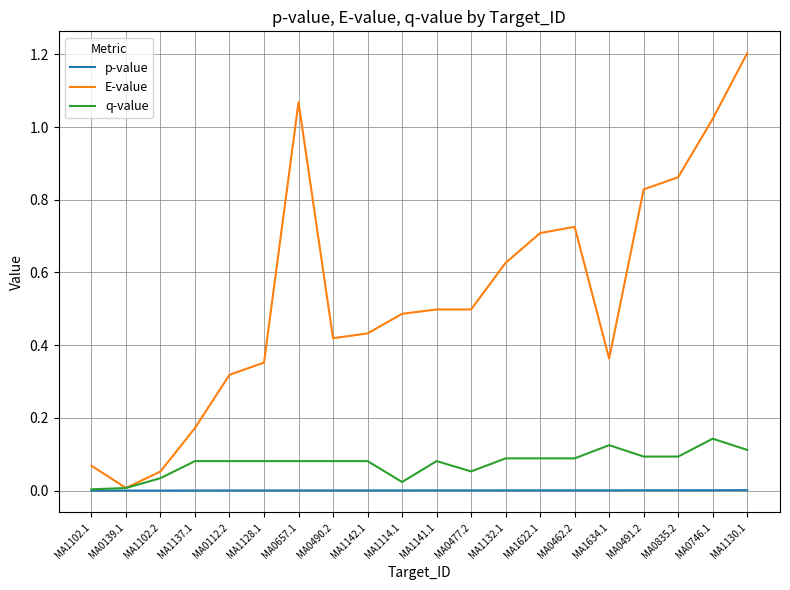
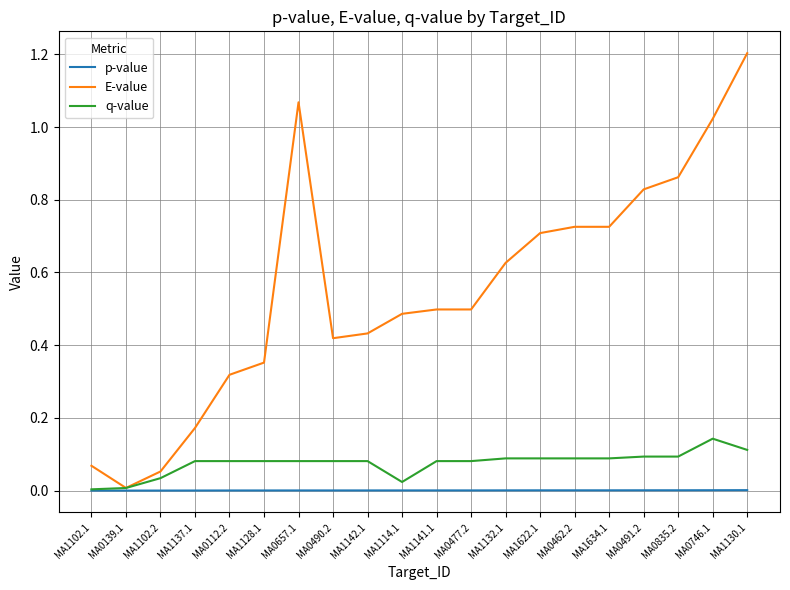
q-value, MA0477.2: 0.05 -> 0.08
E-value, MA1634.1: 0.36 -> 0.73
q-value, MA1634.1: 0.12 -> 0.09
